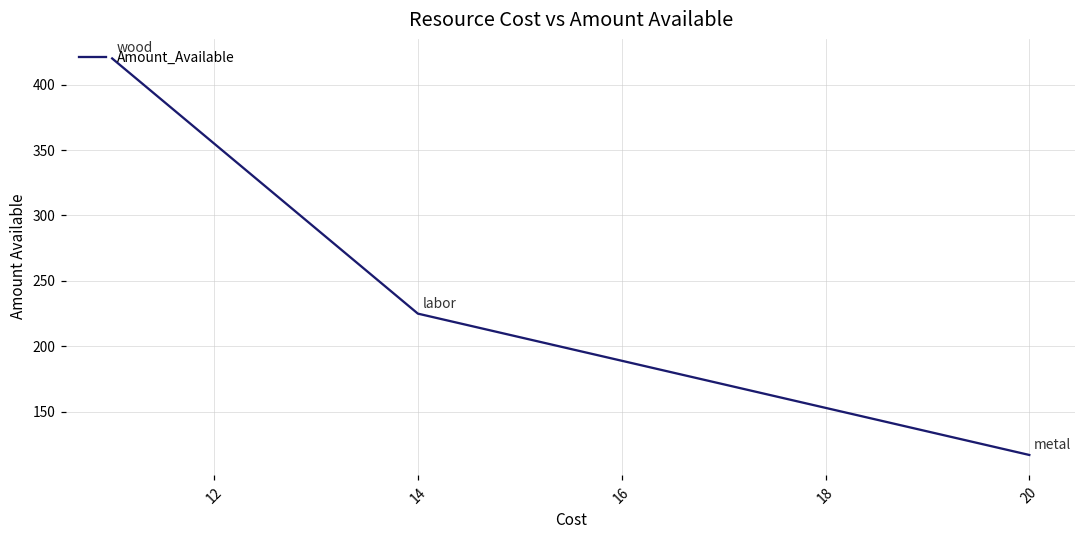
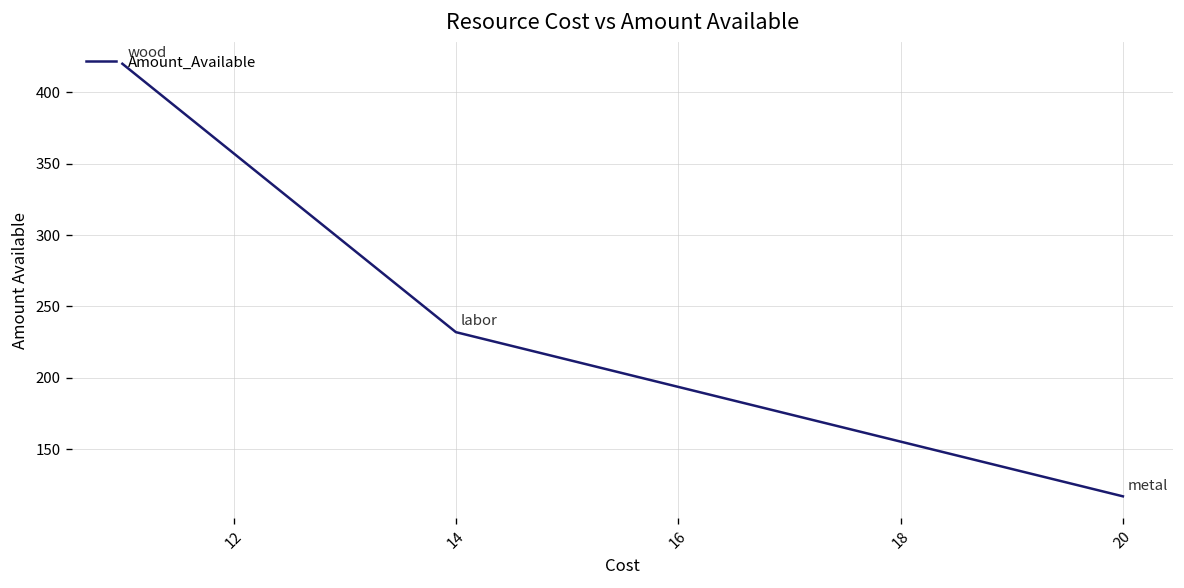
14: 225 -> 232
